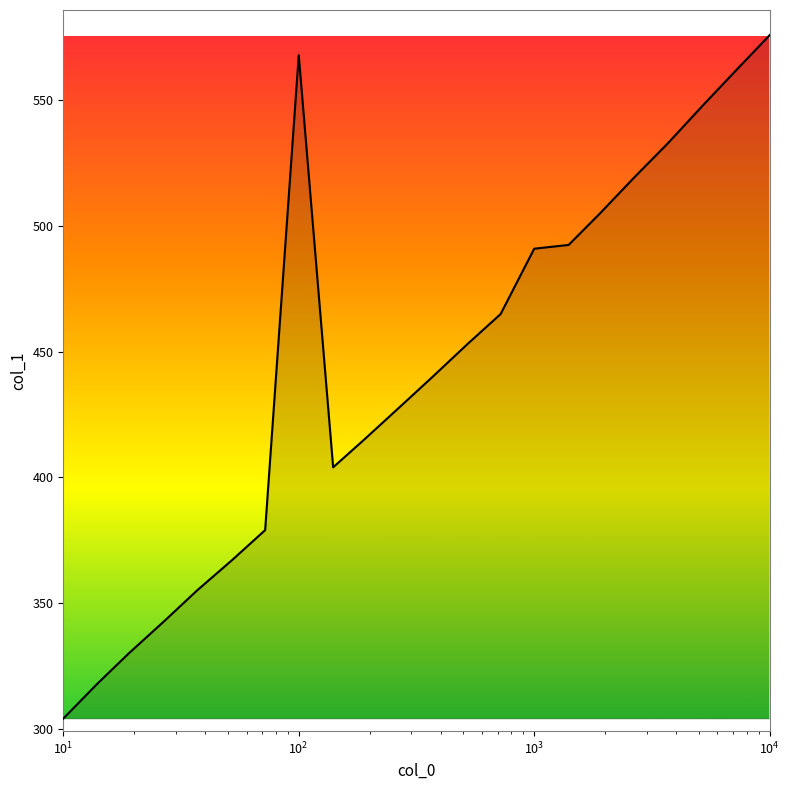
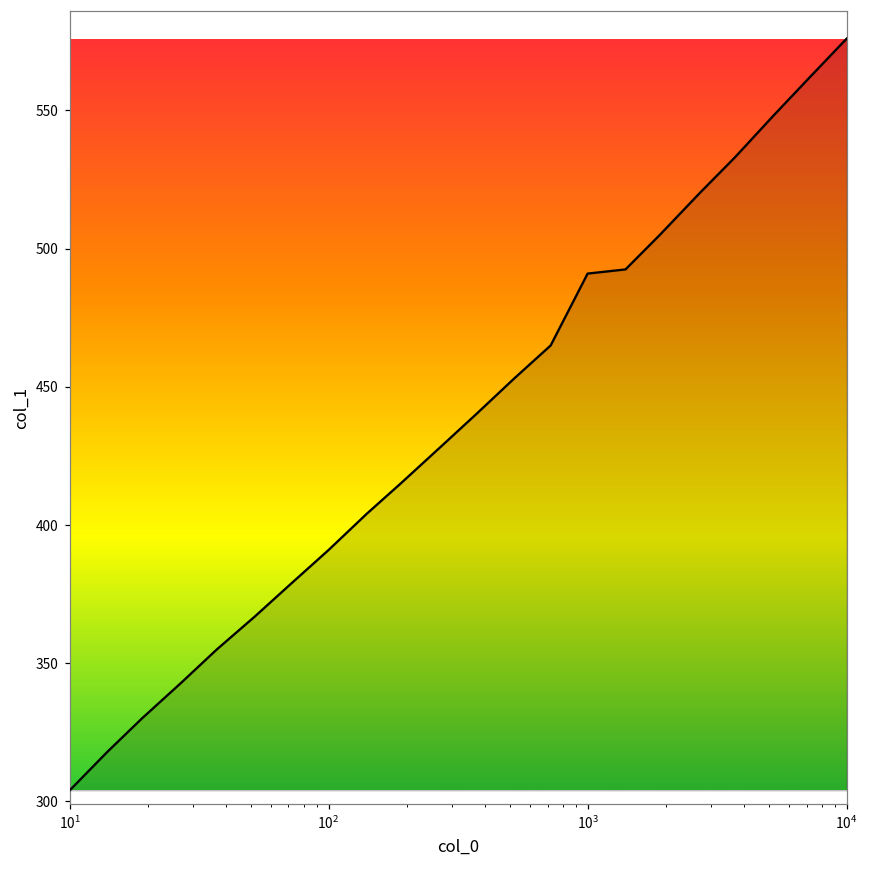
10^2: 568 -> 391
